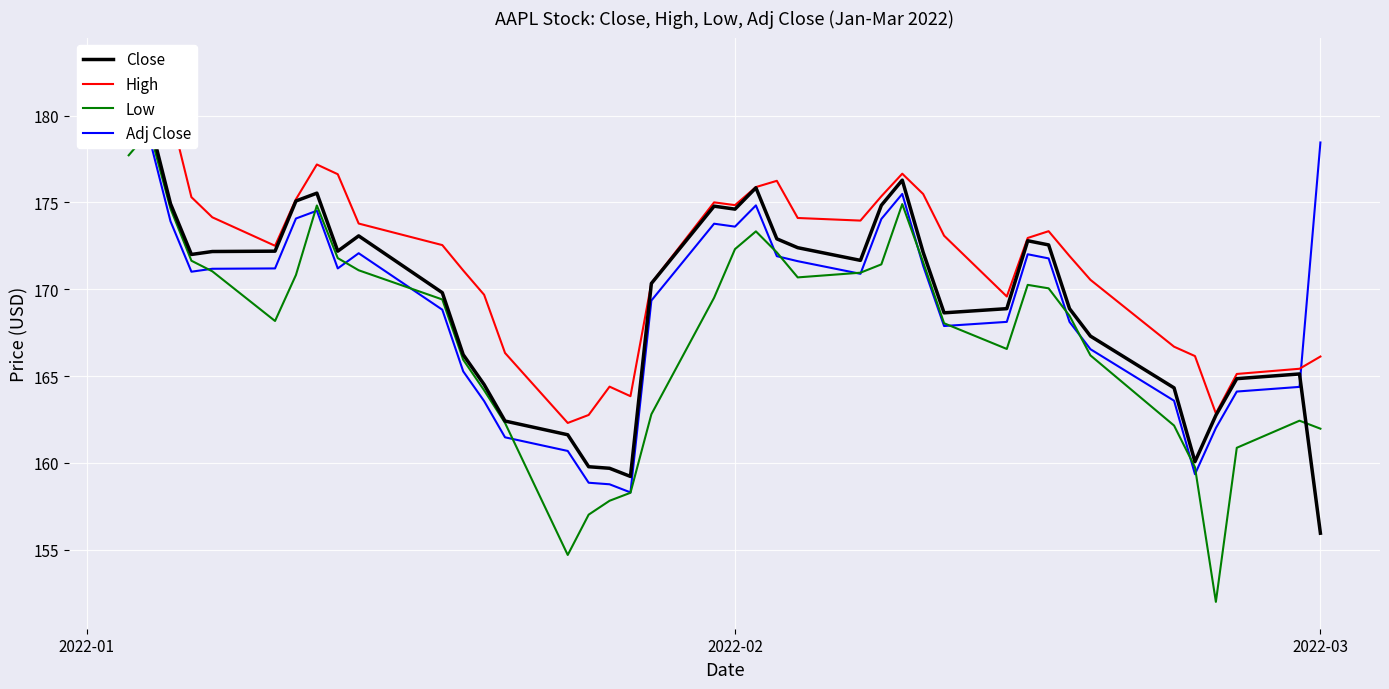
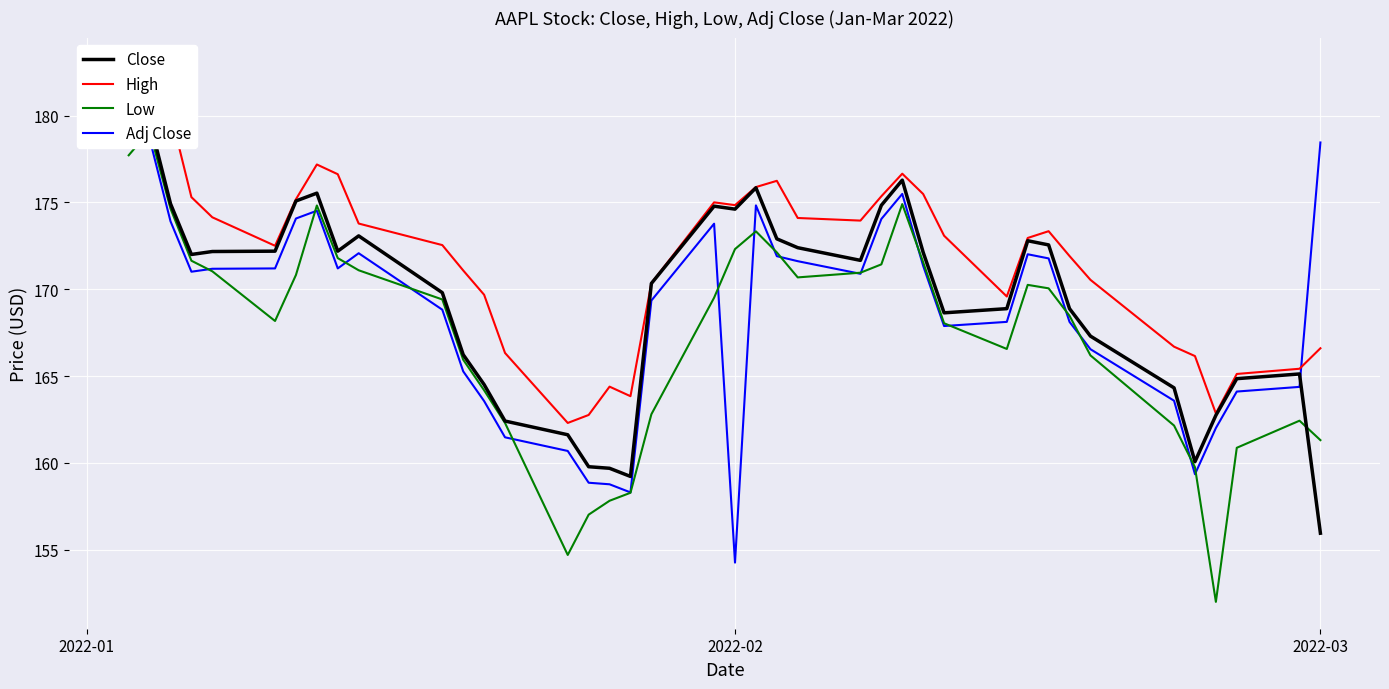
Adj Close, 2022-02: 173.6 -> 154.3
High, 2022-03: 166.1 -> 166.6
Low, 2022-03: 162.0 -> 161.3
